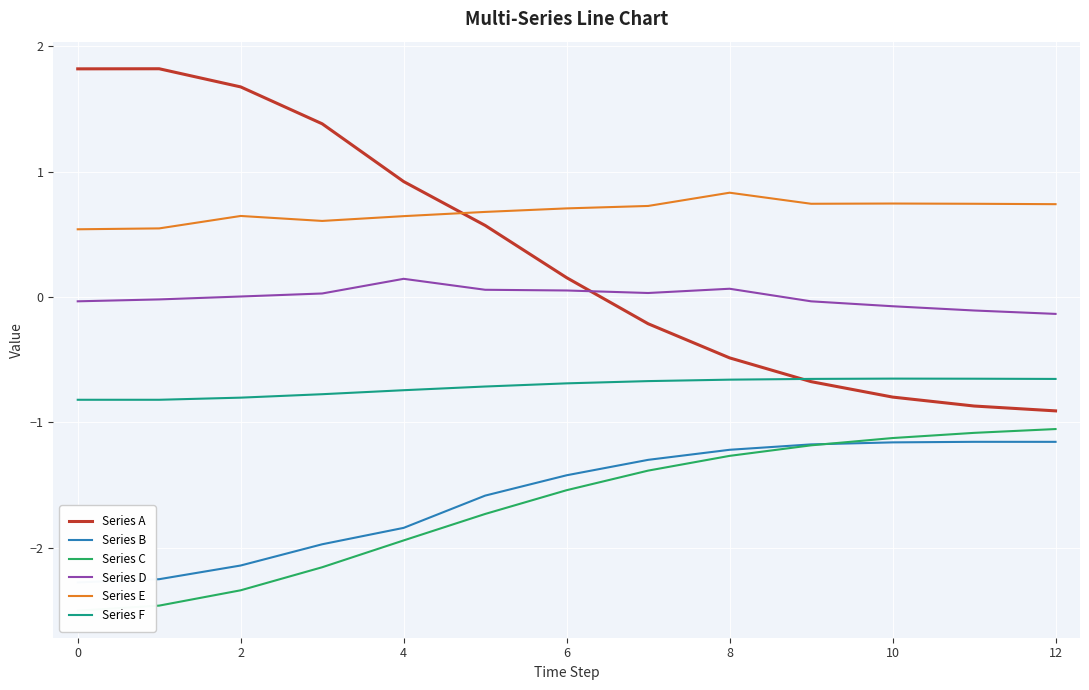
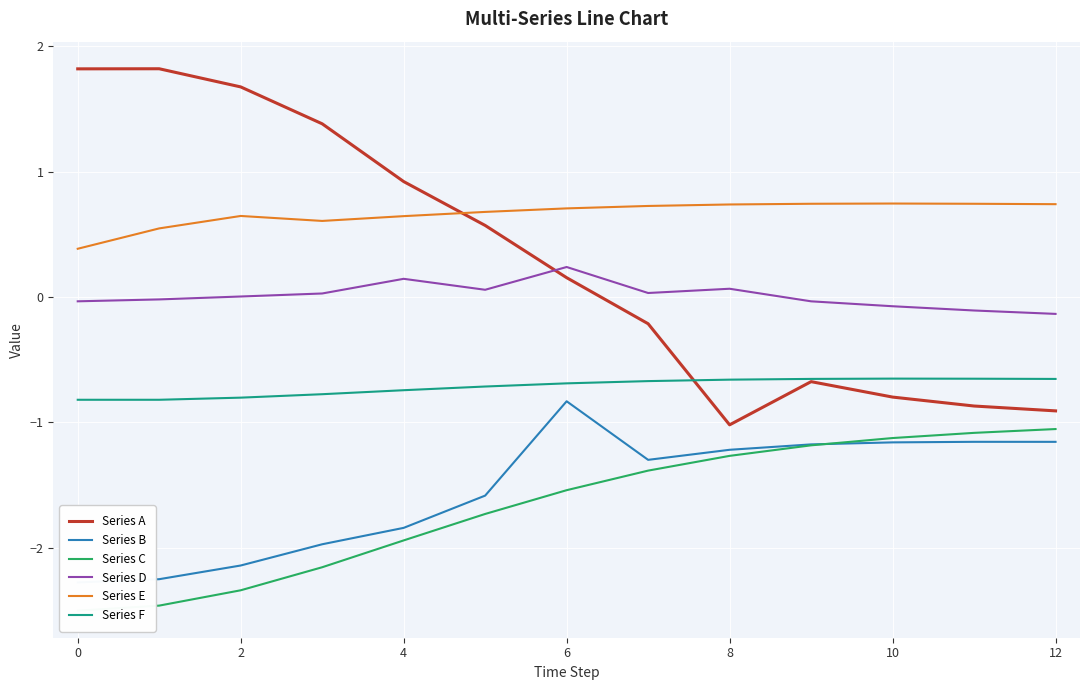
Series E, 0: 0.54 -> 0.39
Series B, 6: -1.42 -> -0.83
Series D, 6: 0.05 -> 0.24
Series A, 8: -0.49 -> -1.02
Series E, 8: 0.83 -> 0.74
